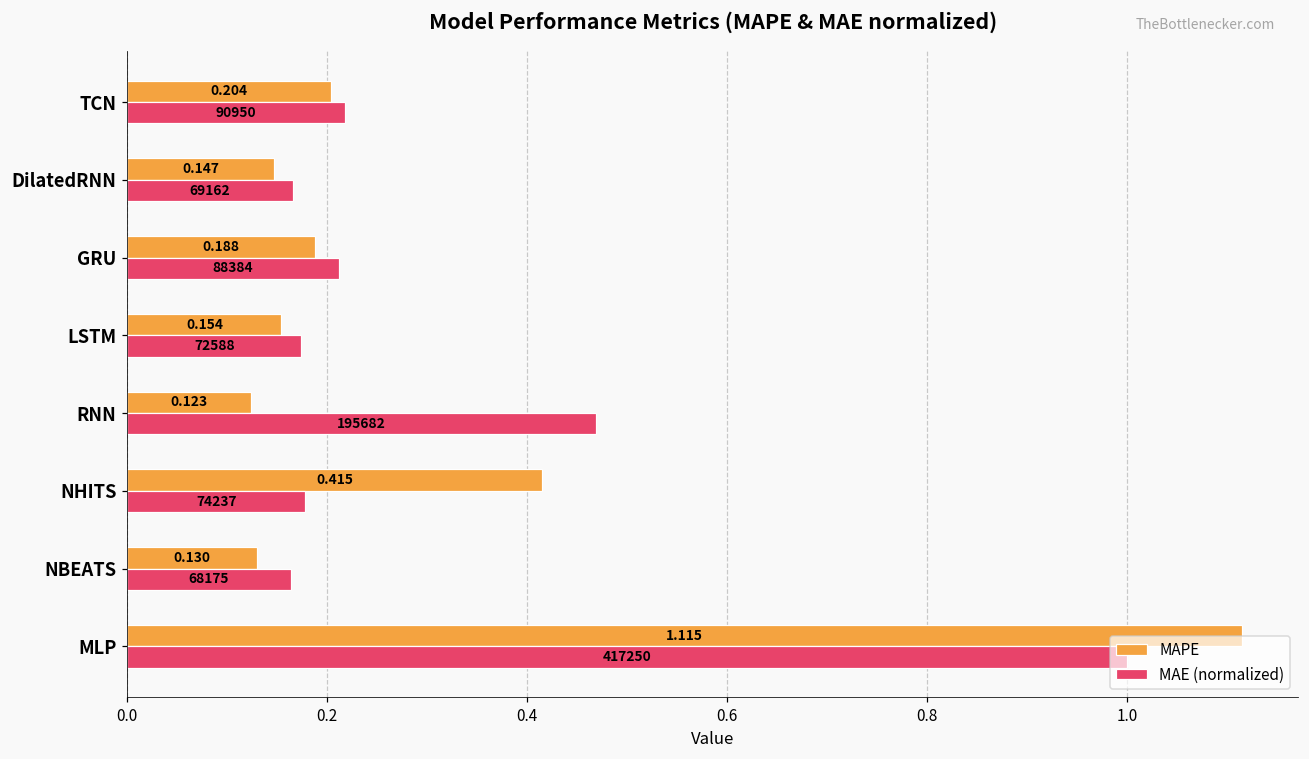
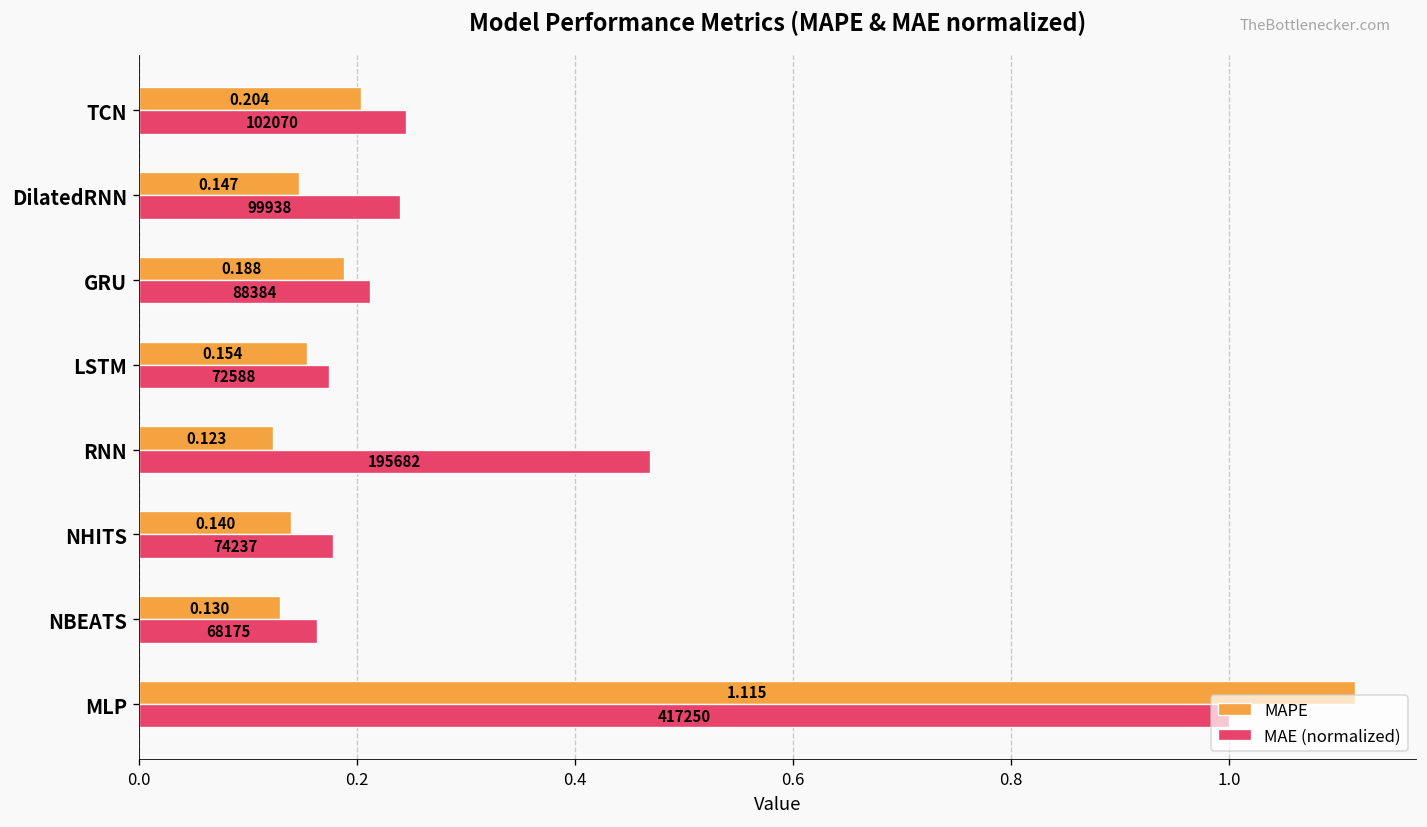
MAE (normalized), TCN: 90950 -> 102070
MAE (normalized), DilatedRNN: 69162 -> 99938
MAPE, NHITS: 0.415 -> 0.140
